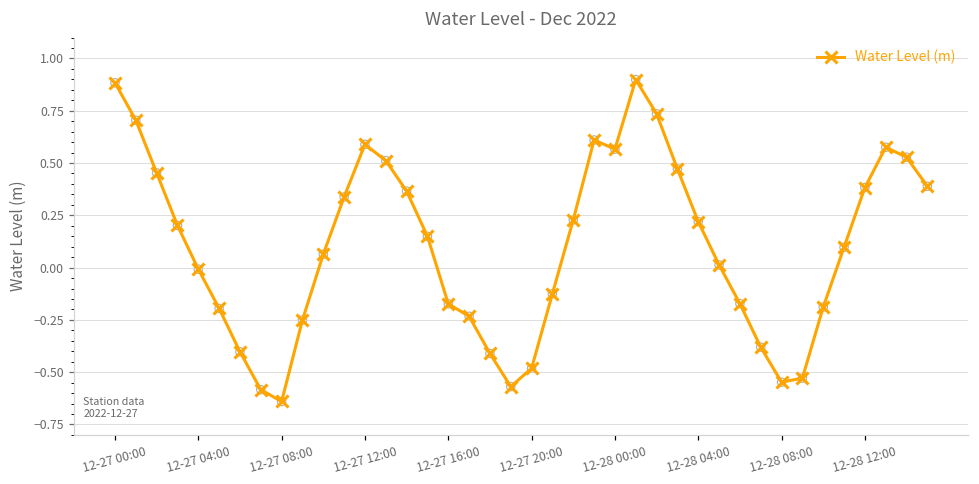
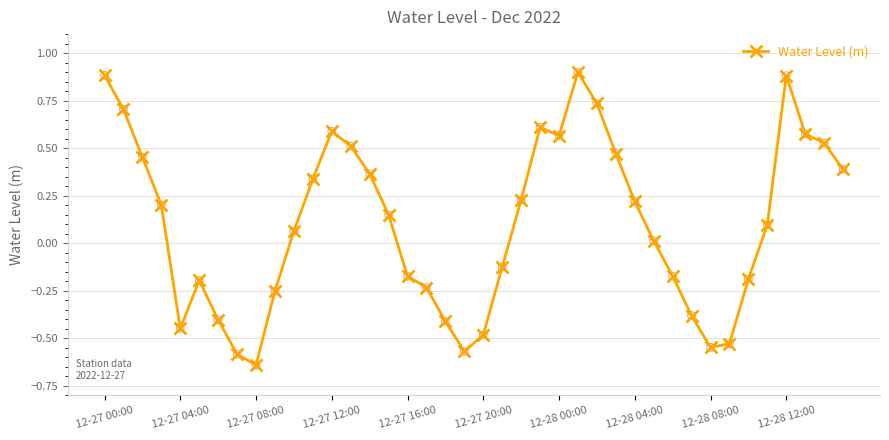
12-27 04:00: -0.01 -> -0.45
12-28 12:00: 0.38 -> 0.88
